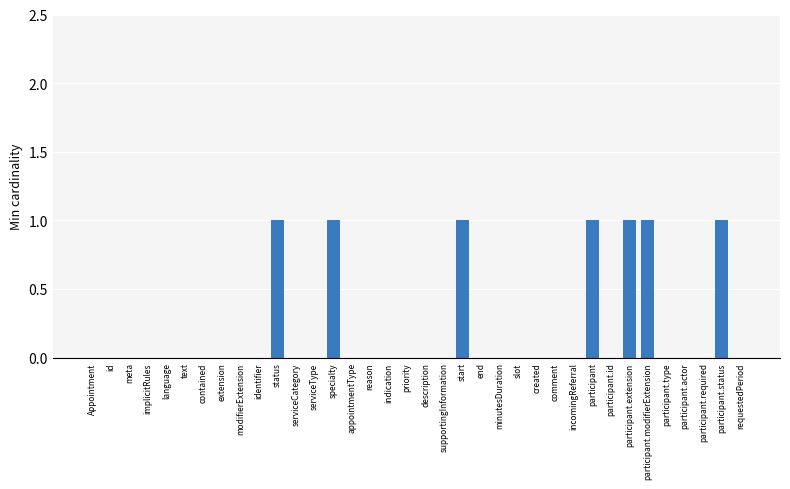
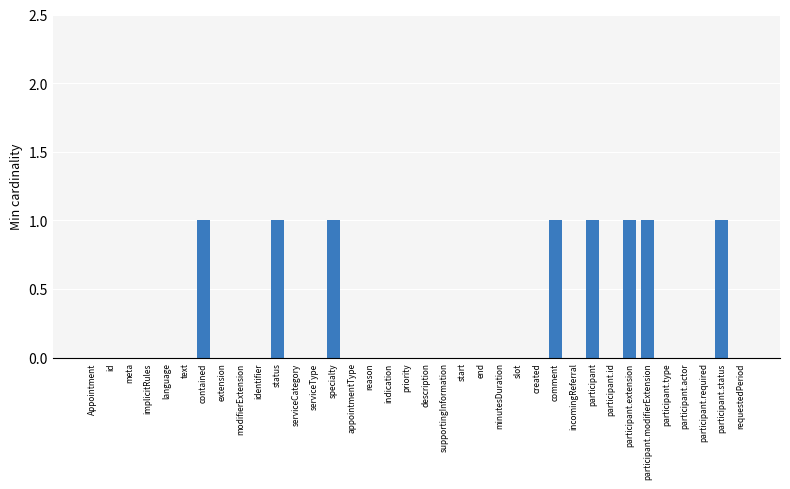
contained: 0 -> 1
start: 1 -> 0
comment: 0 -> 1
